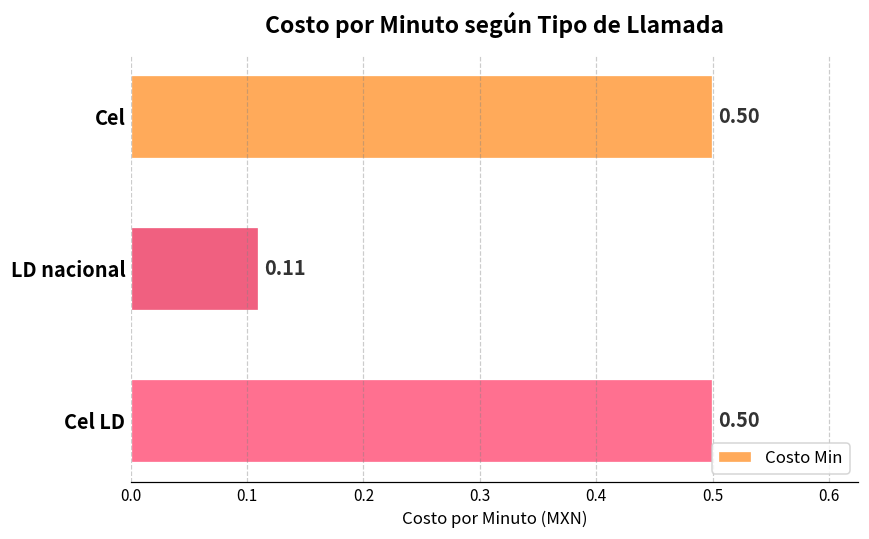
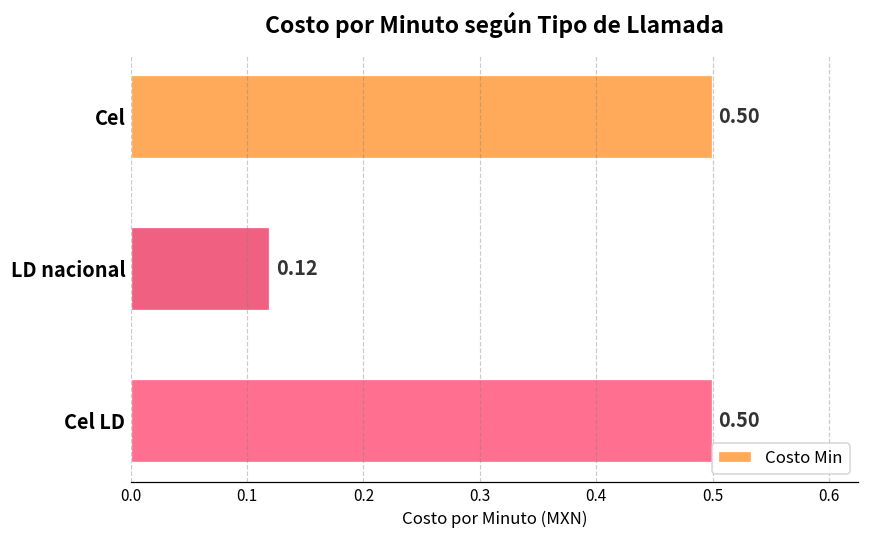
LD nacional: 0.11 -> 0.12
